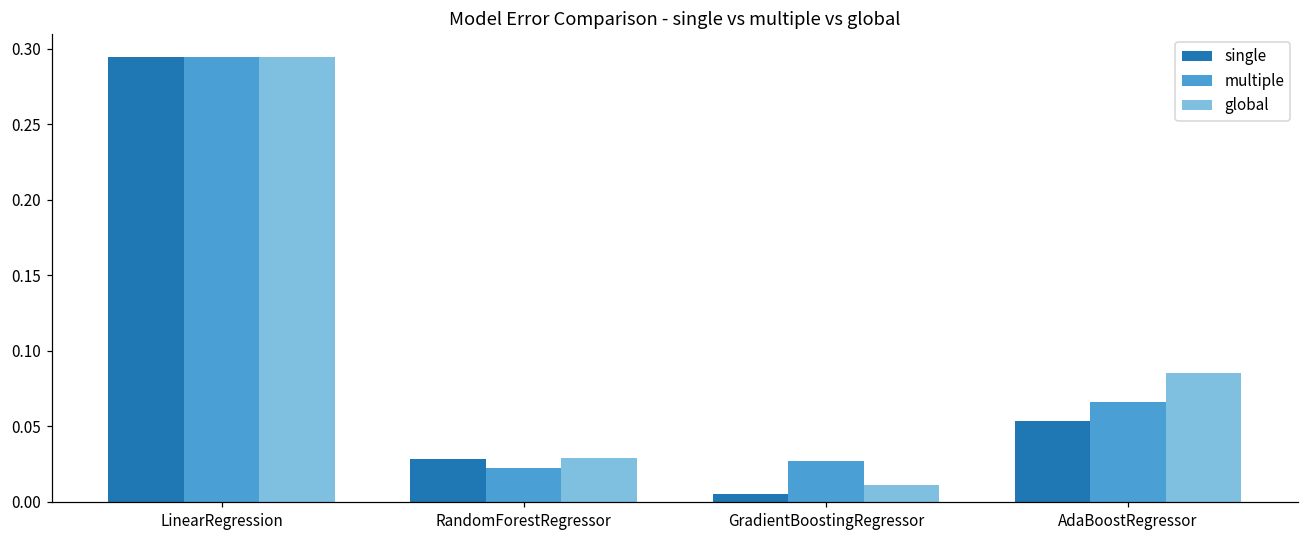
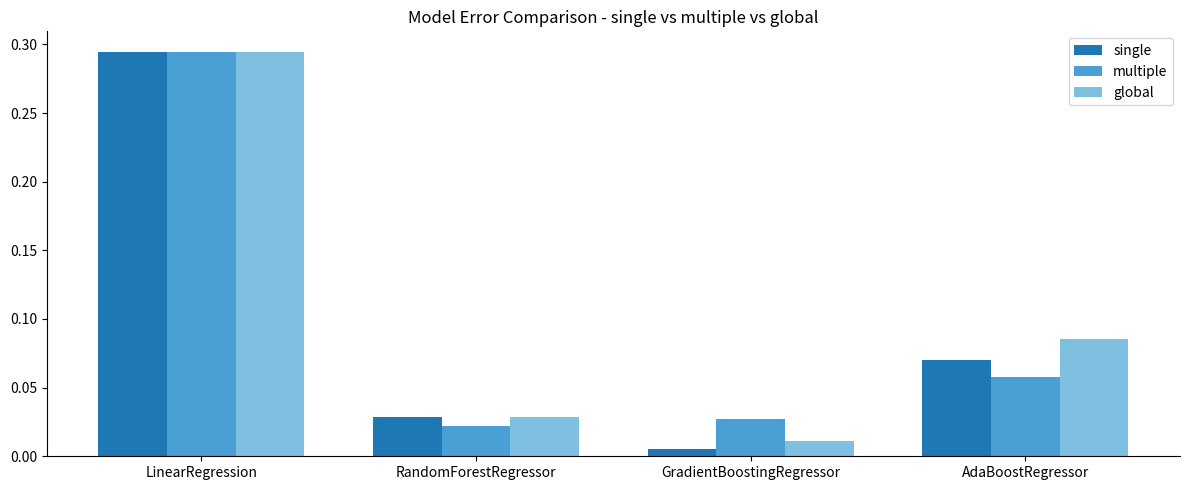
single, AdaBoostRegressor: 0.054 -> 0.070
multiple, AdaBoostRegressor: 0.066 -> 0.057
